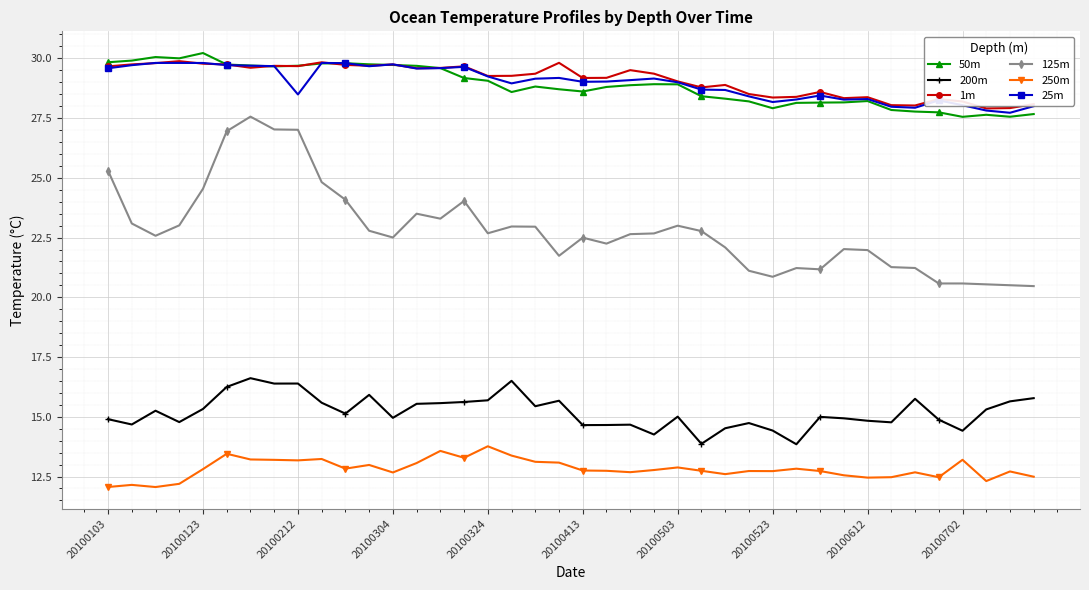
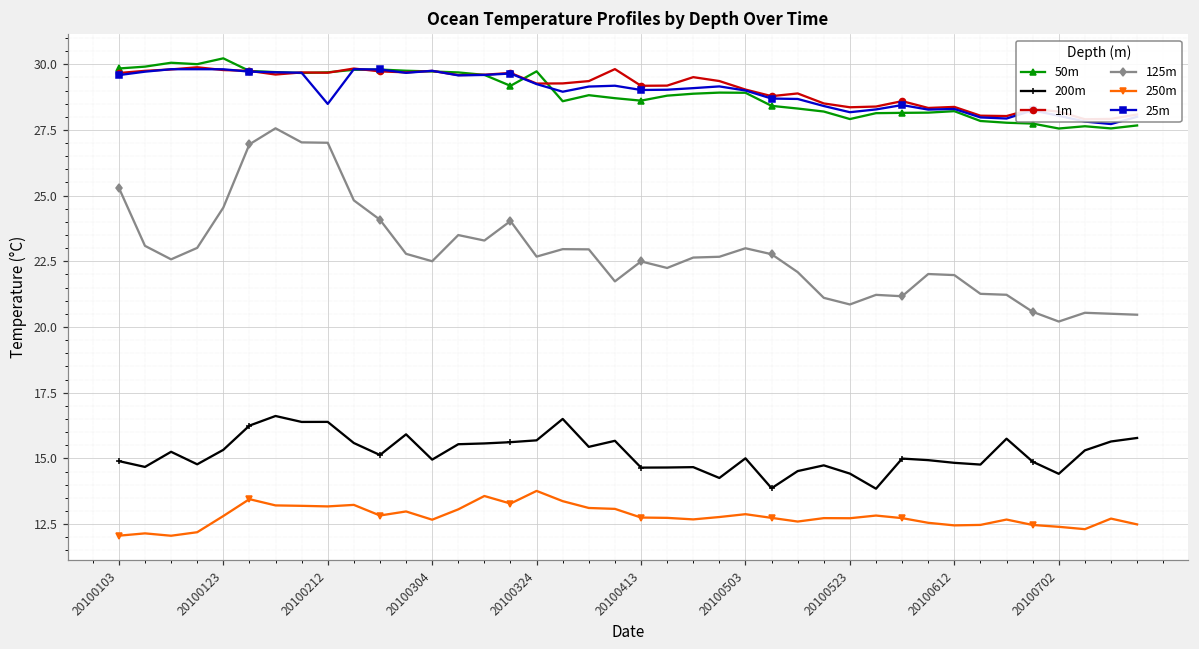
50m, 20100324: 29.1 -> 29.7
125m, 20100702: 20.6 -> 20.2
250m, 20100702: 13.2 -> 12.4
